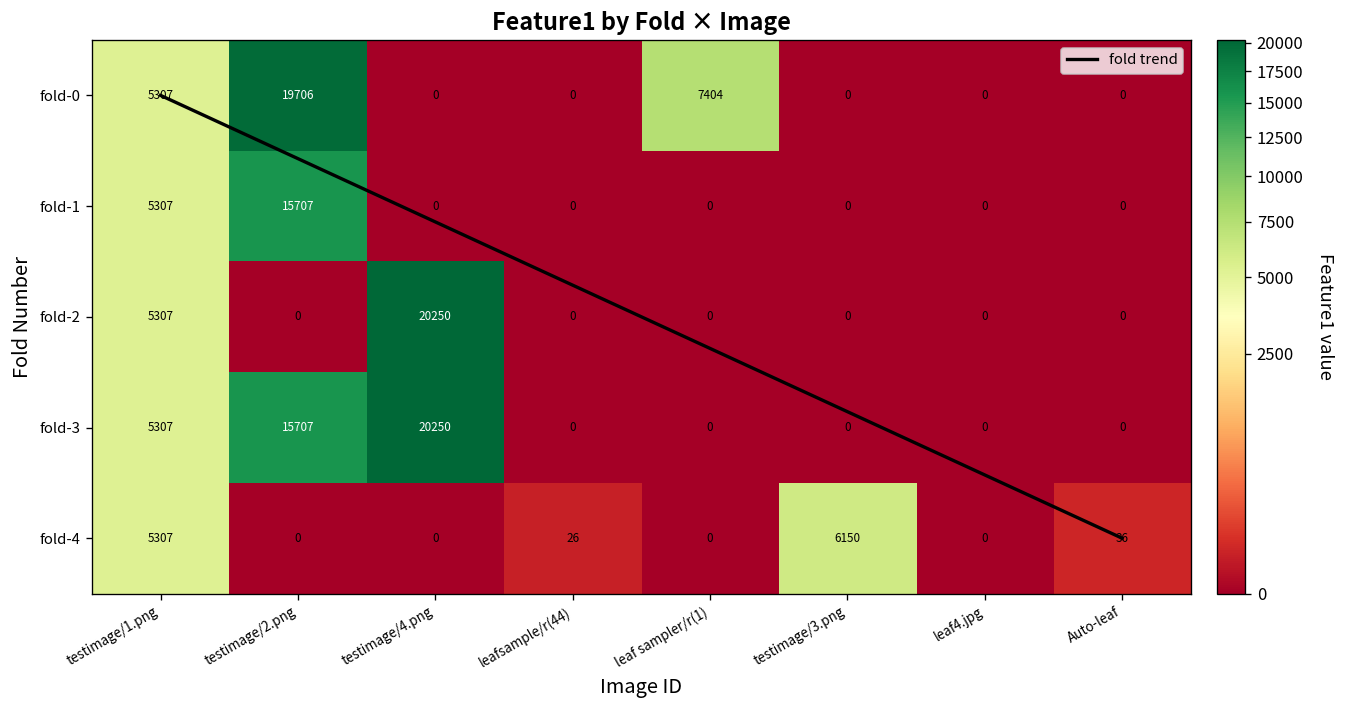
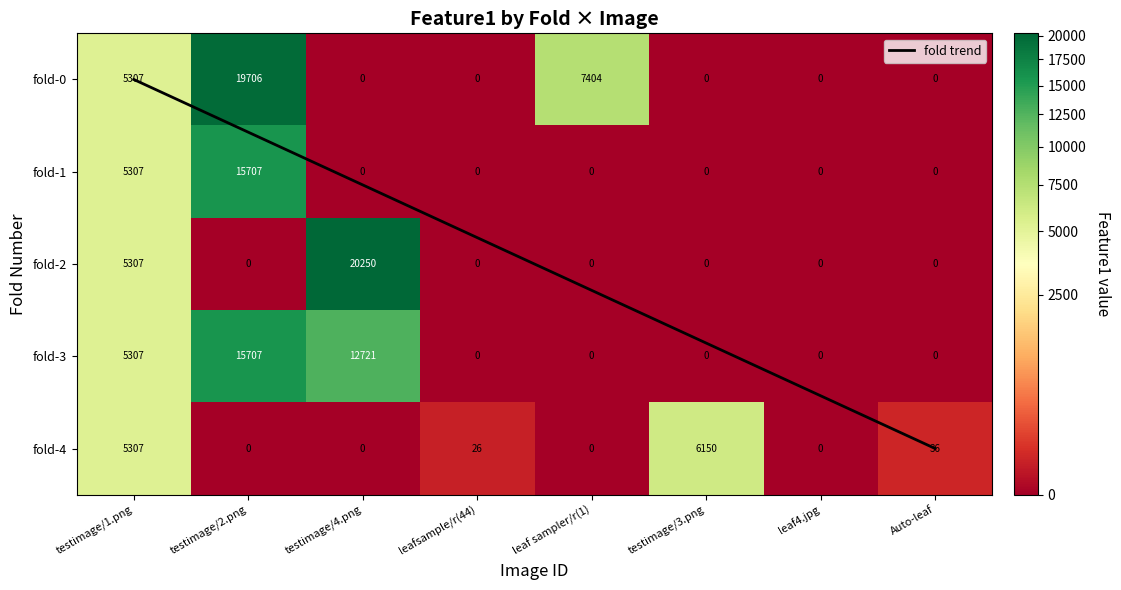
fold-3, testimage/4.png: 20250 -> 12721
